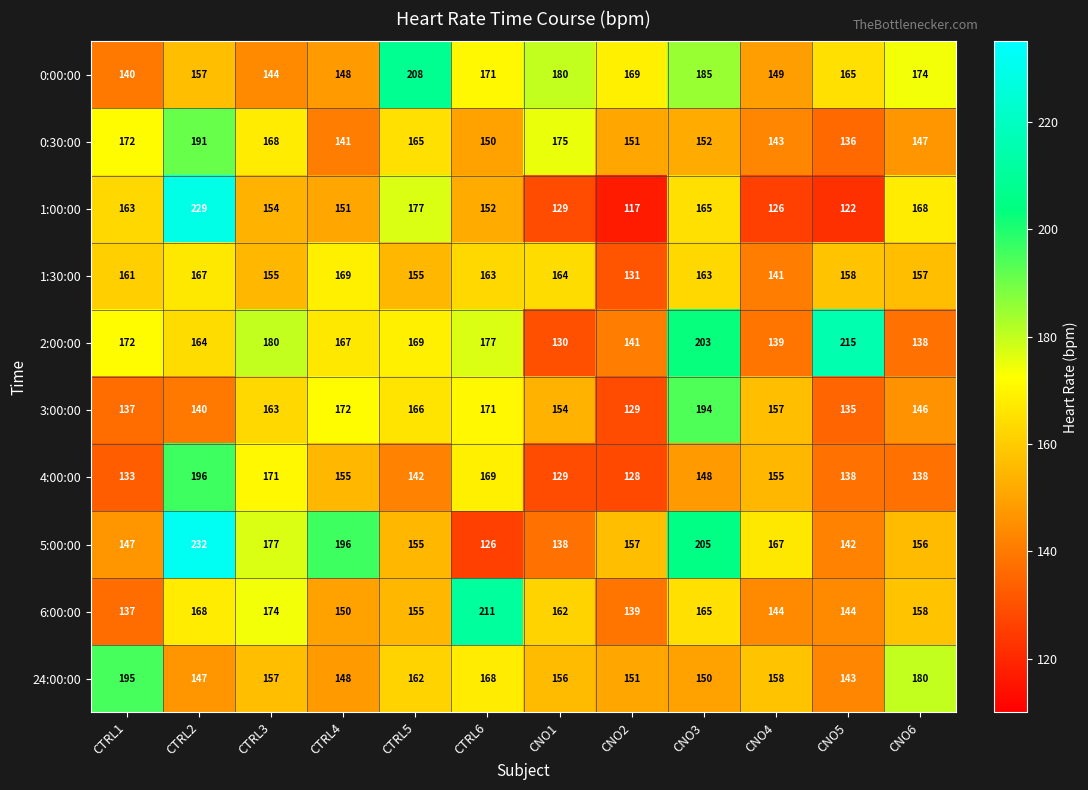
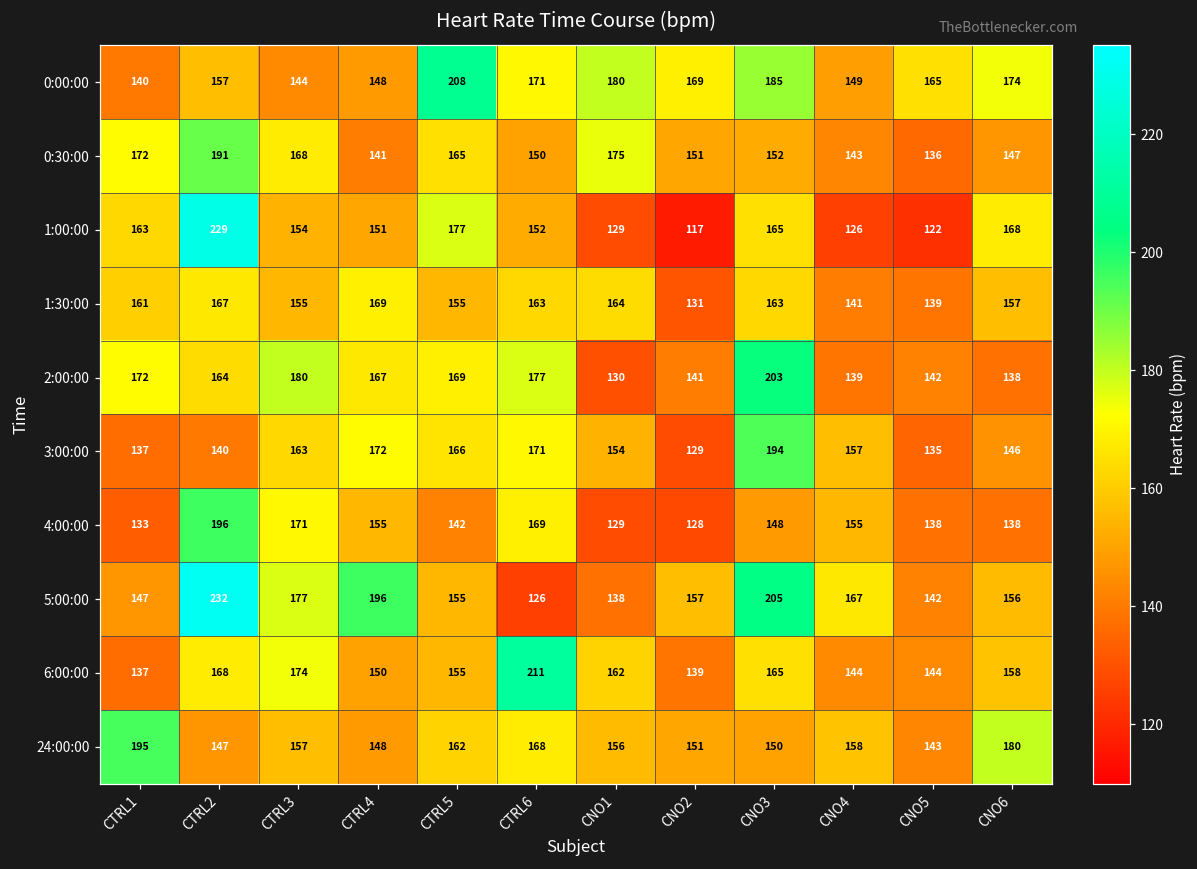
1:30:00, CNO5: 158 -> 139
2:00:00, CNO5: 215 -> 142
